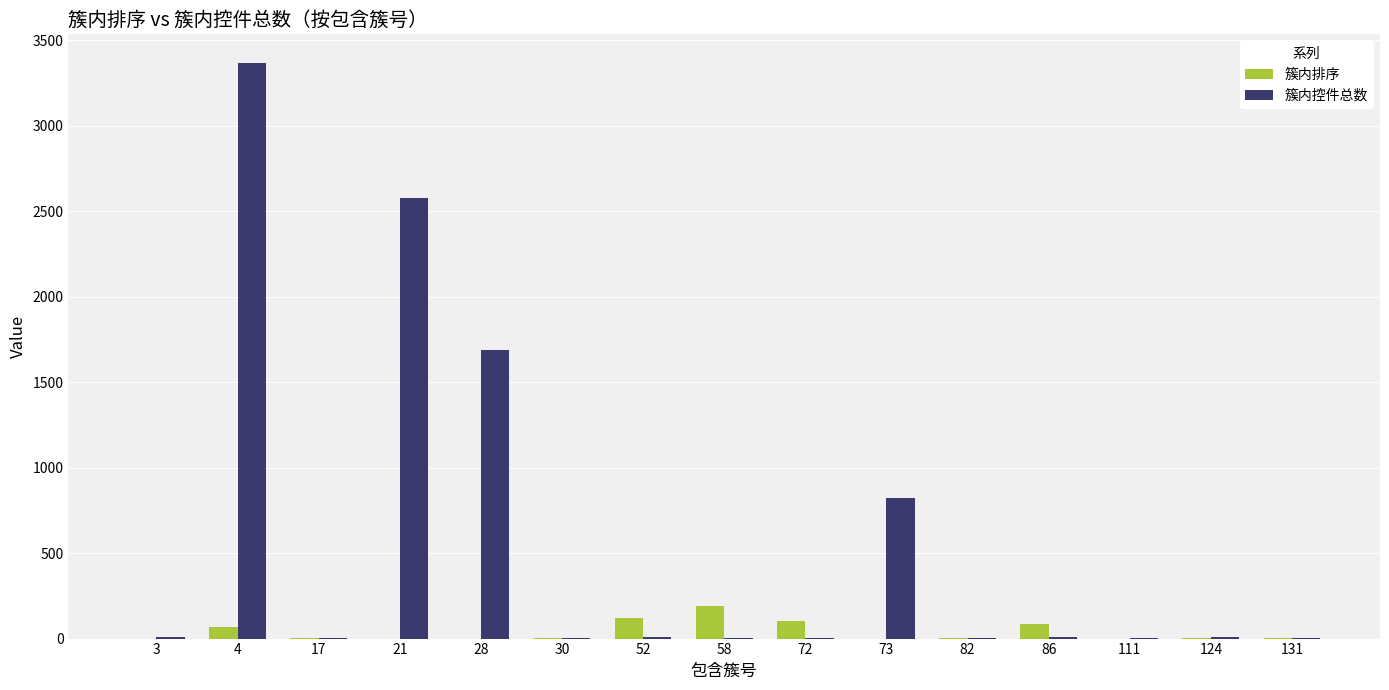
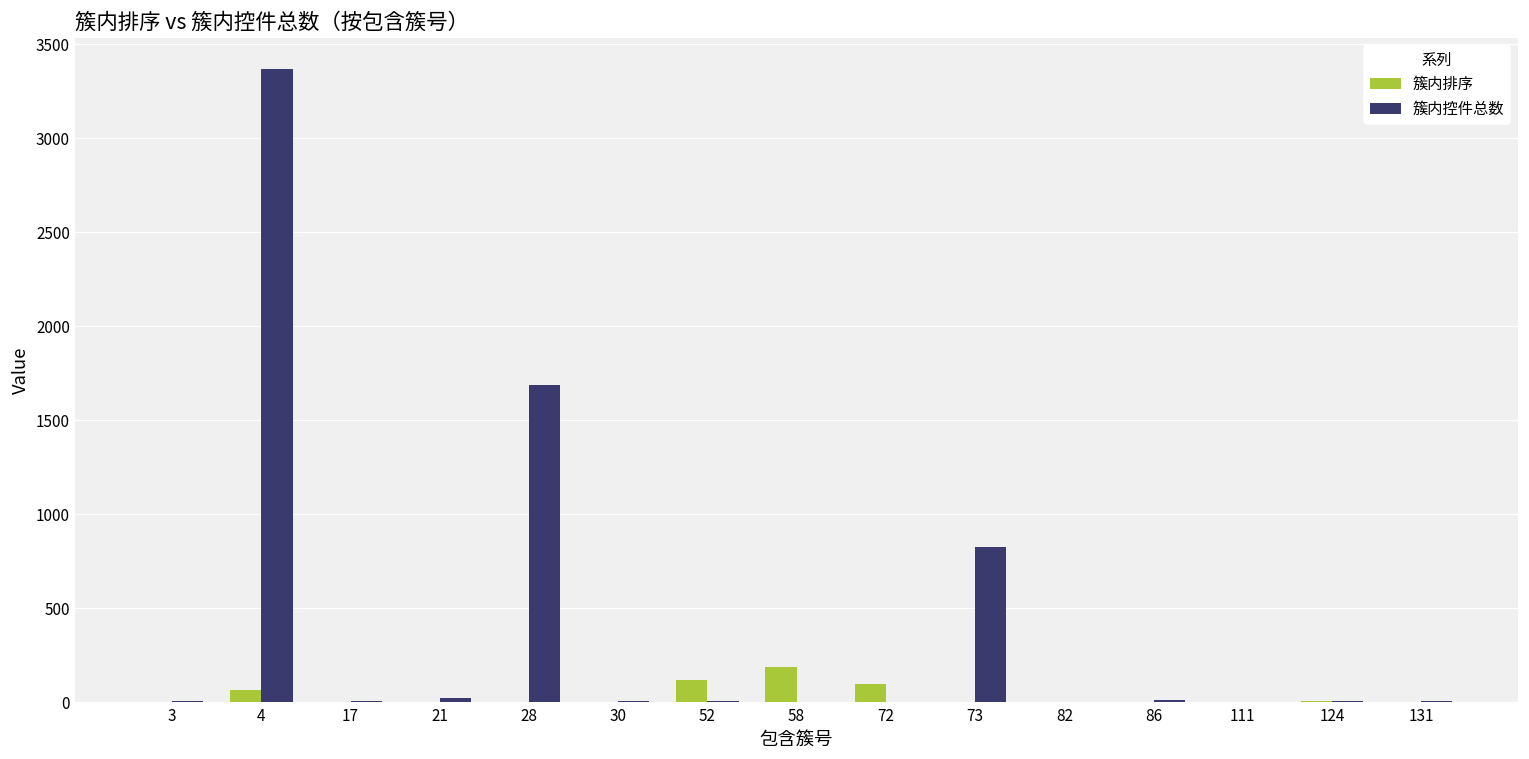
簇内控件总数, 21: 2580 -> 20
簇内排序, 86: 80 -> 0
